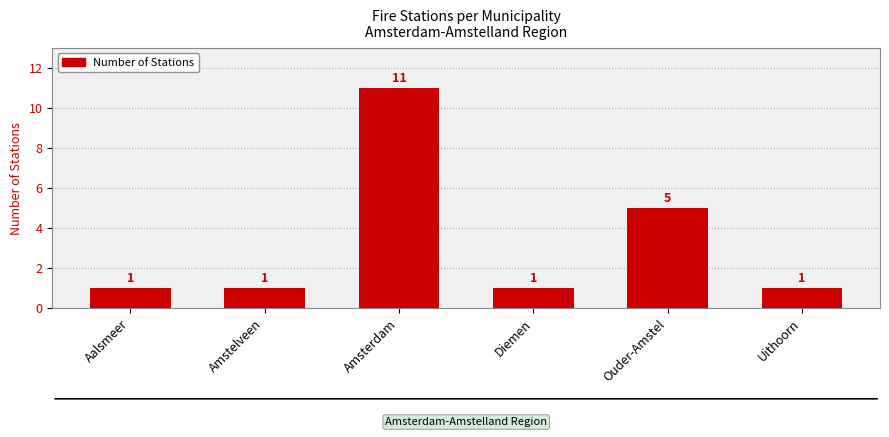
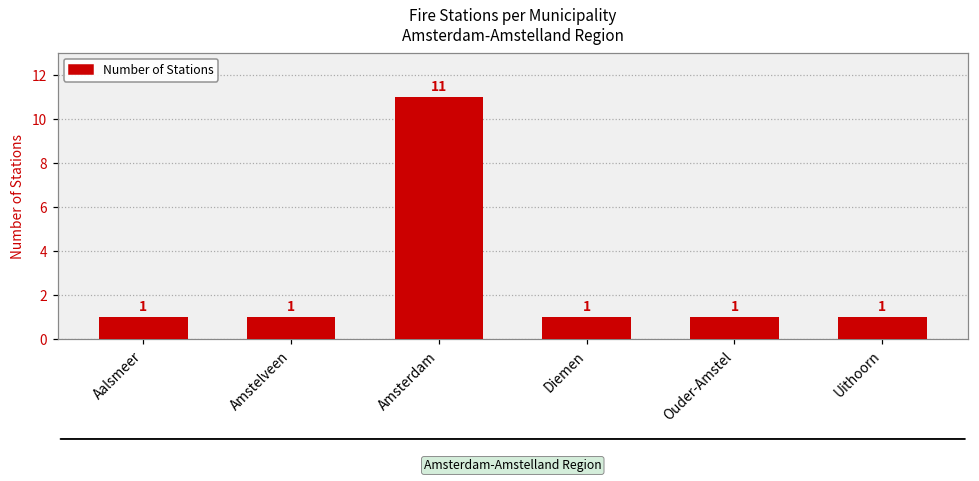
Ouder-Amstel: 5 -> 1
